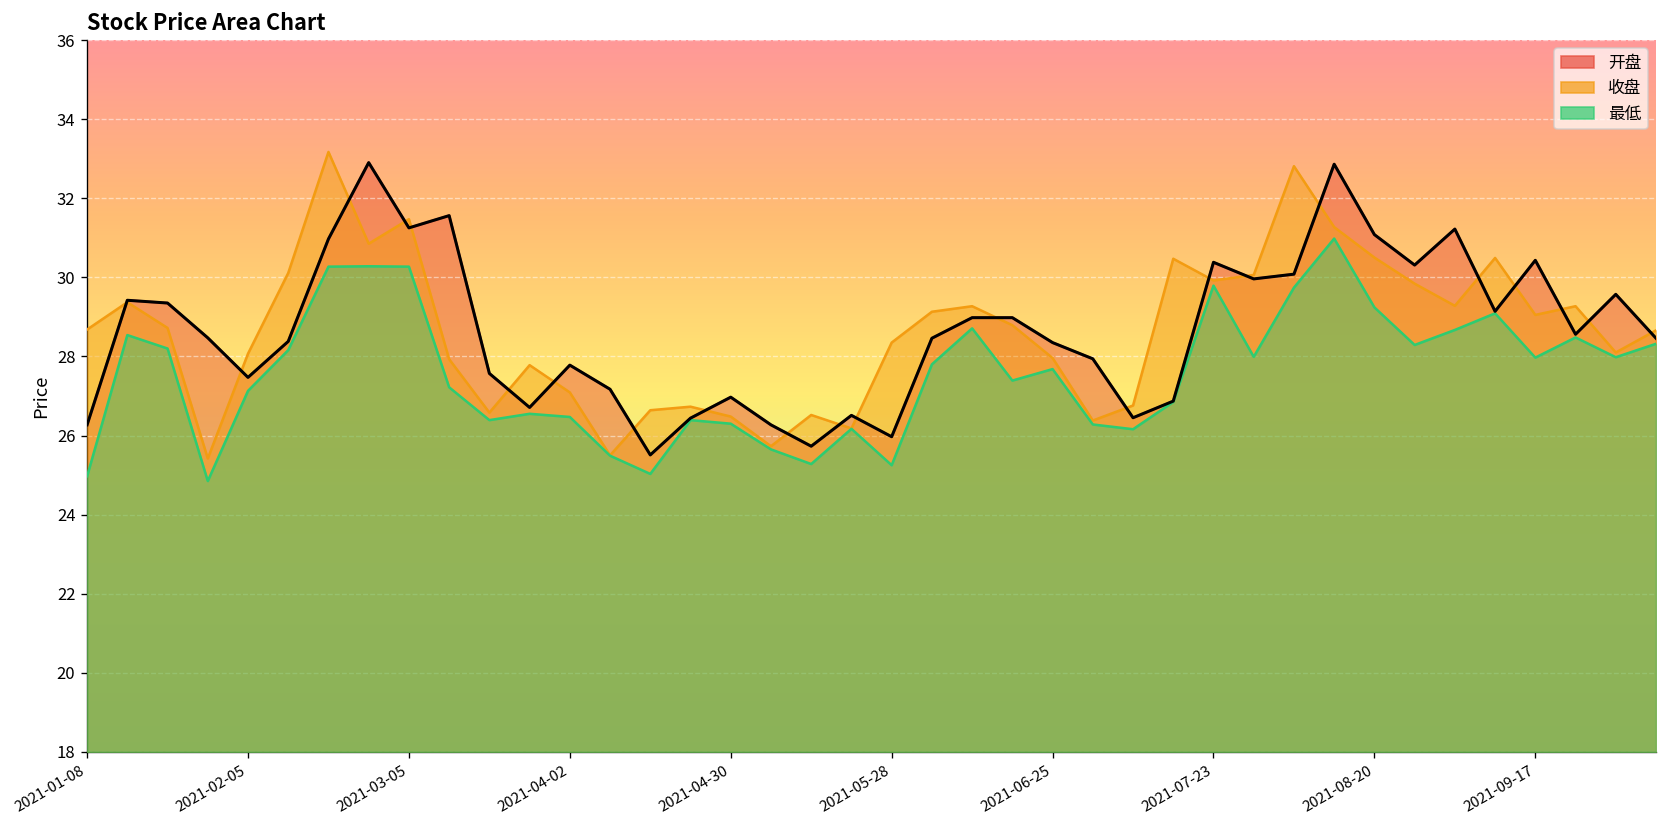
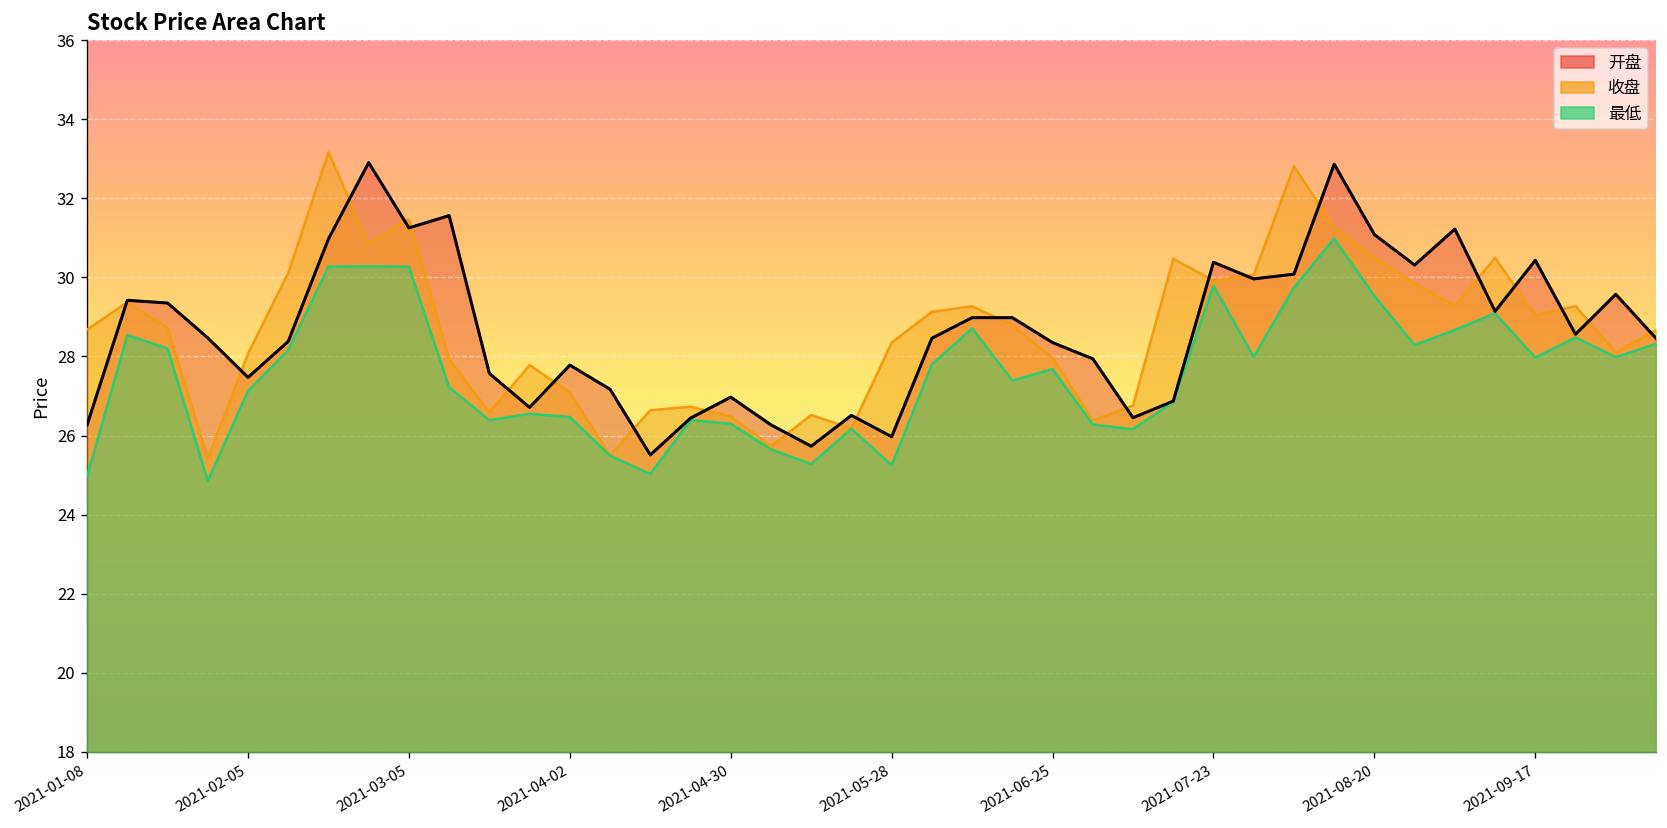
最低, 2021-08-20: 29.2 -> 29.5
